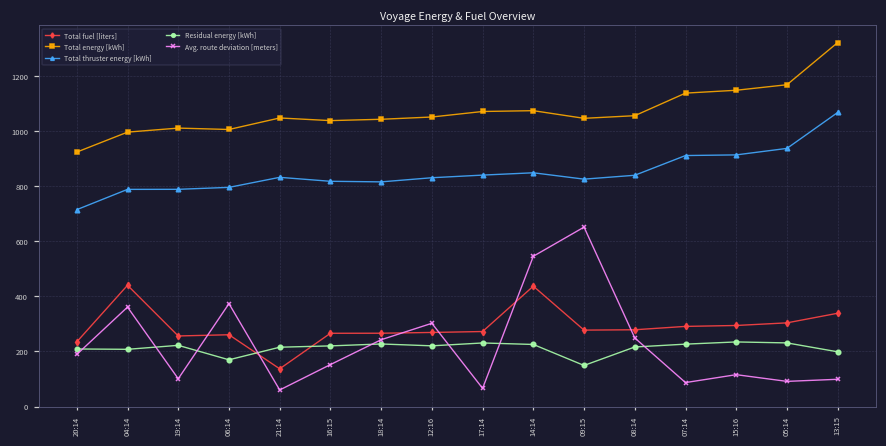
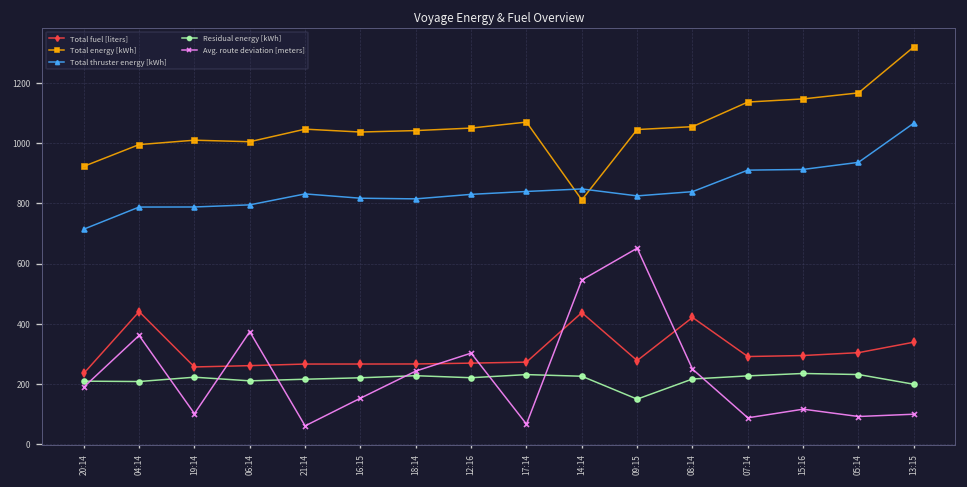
Residual energy [kWh], 06:14: 170 -> 210
Total fuel [liters], 21:14: 140 -> 270
Total energy [kWh], 14:14: 1070 -> 810
Total fuel [liters], 08:14: 280 -> 420
